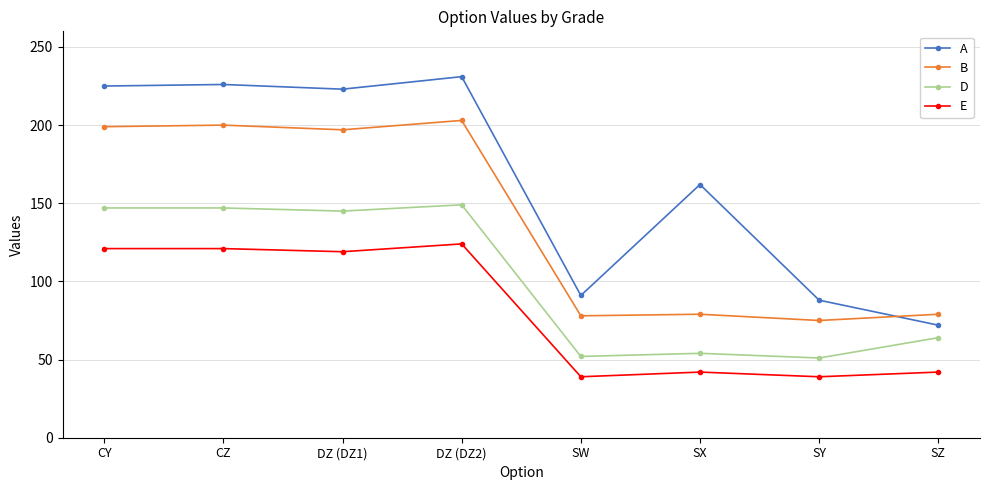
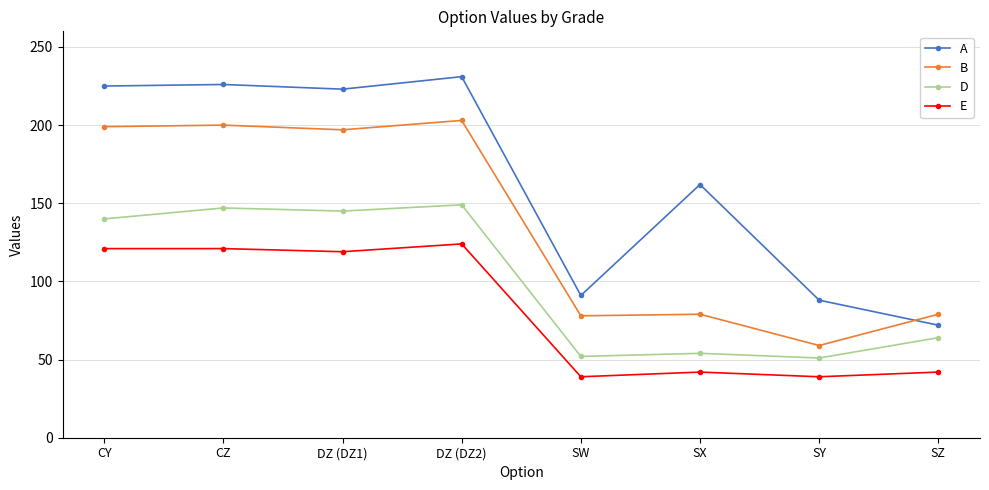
D, CY: 147 -> 140
B, SY: 75 -> 59
